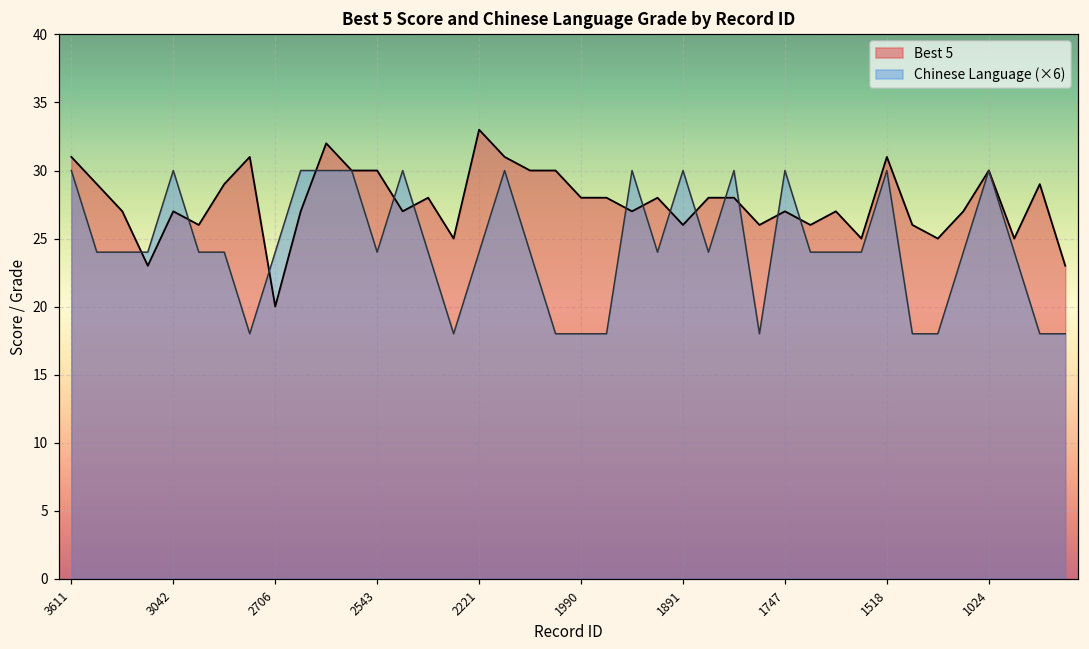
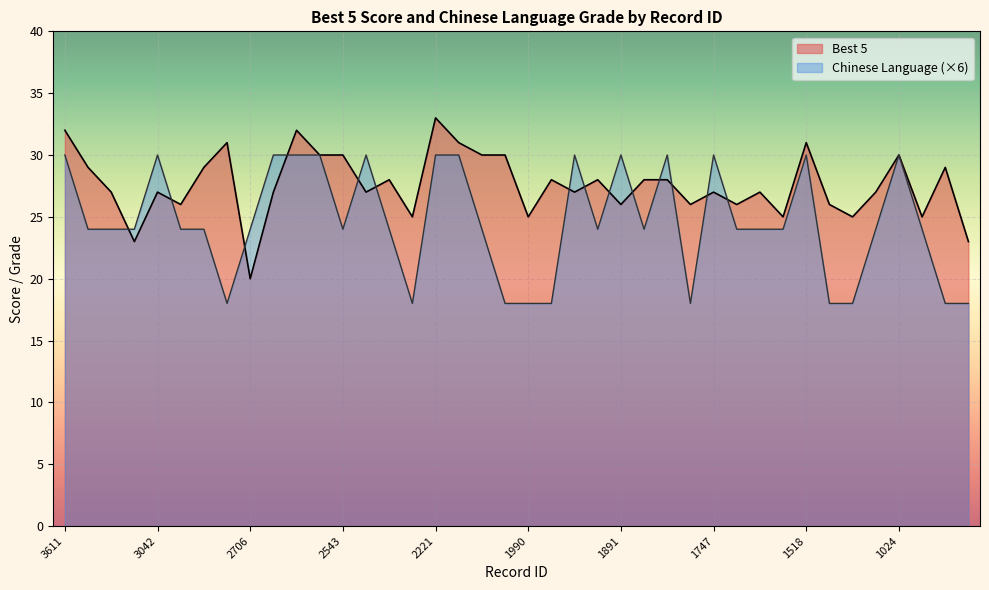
Best 5, 3611: 31 -> 32
Chinese Language (×6), 2221: 24.0 -> 30.0
Best 5, 1990: 28 -> 25
